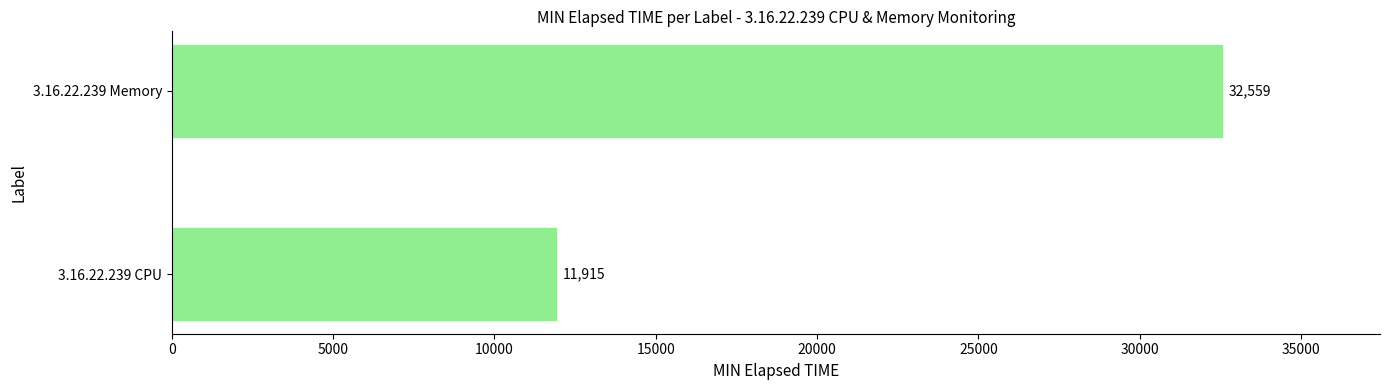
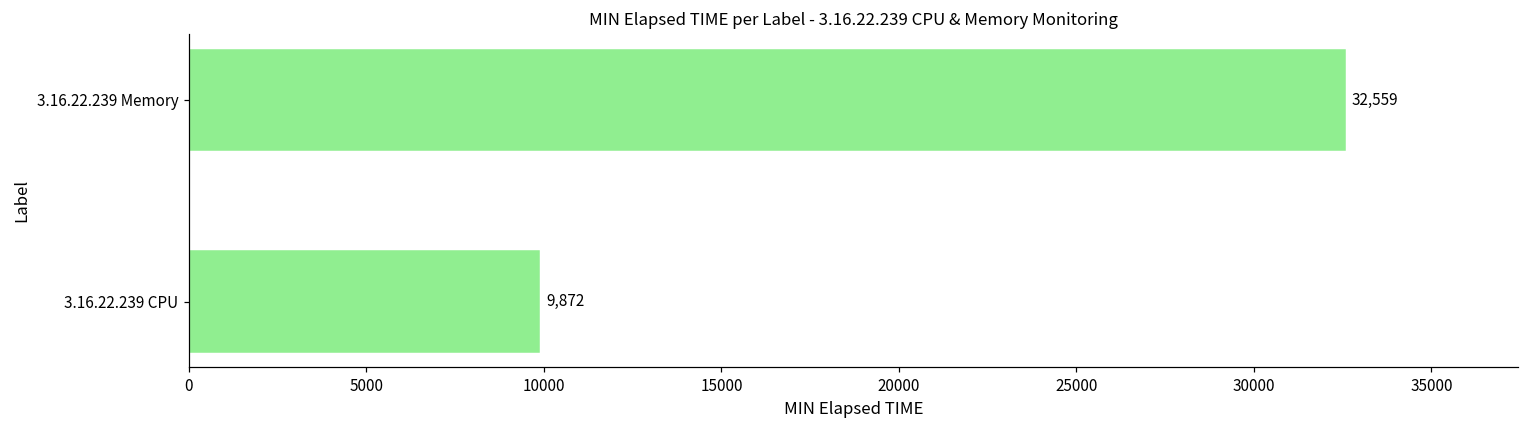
3.16.22.239 CPU: 11,915 -> 9,872
